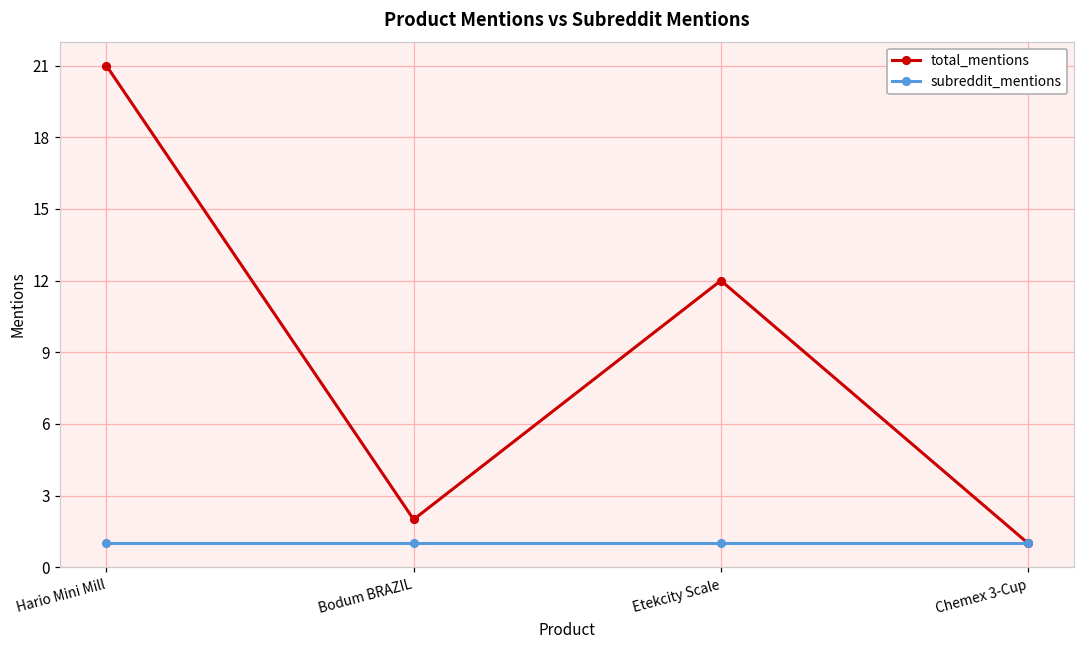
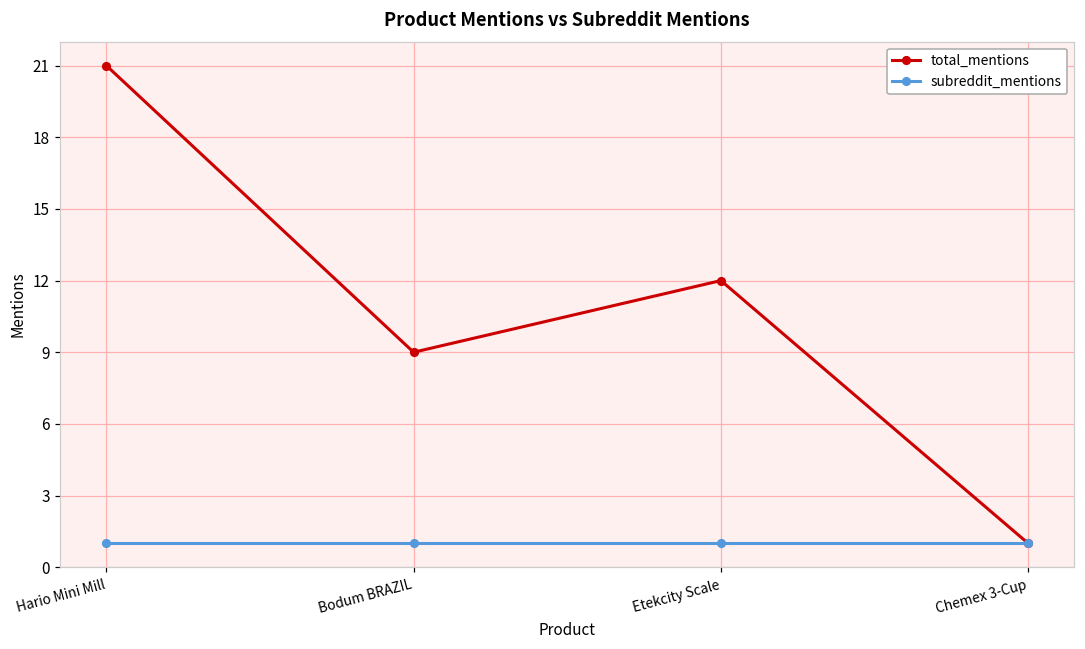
total_mentions, Bodum BRAZIL: 2 -> 9
